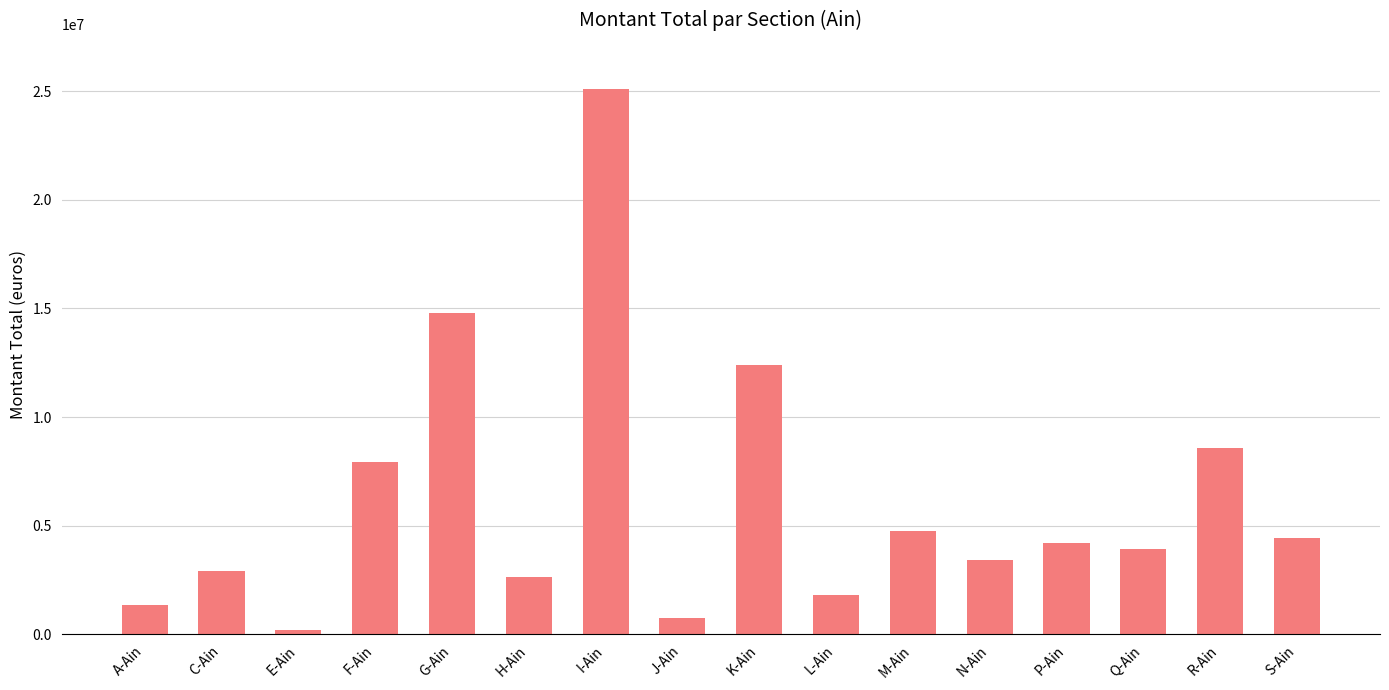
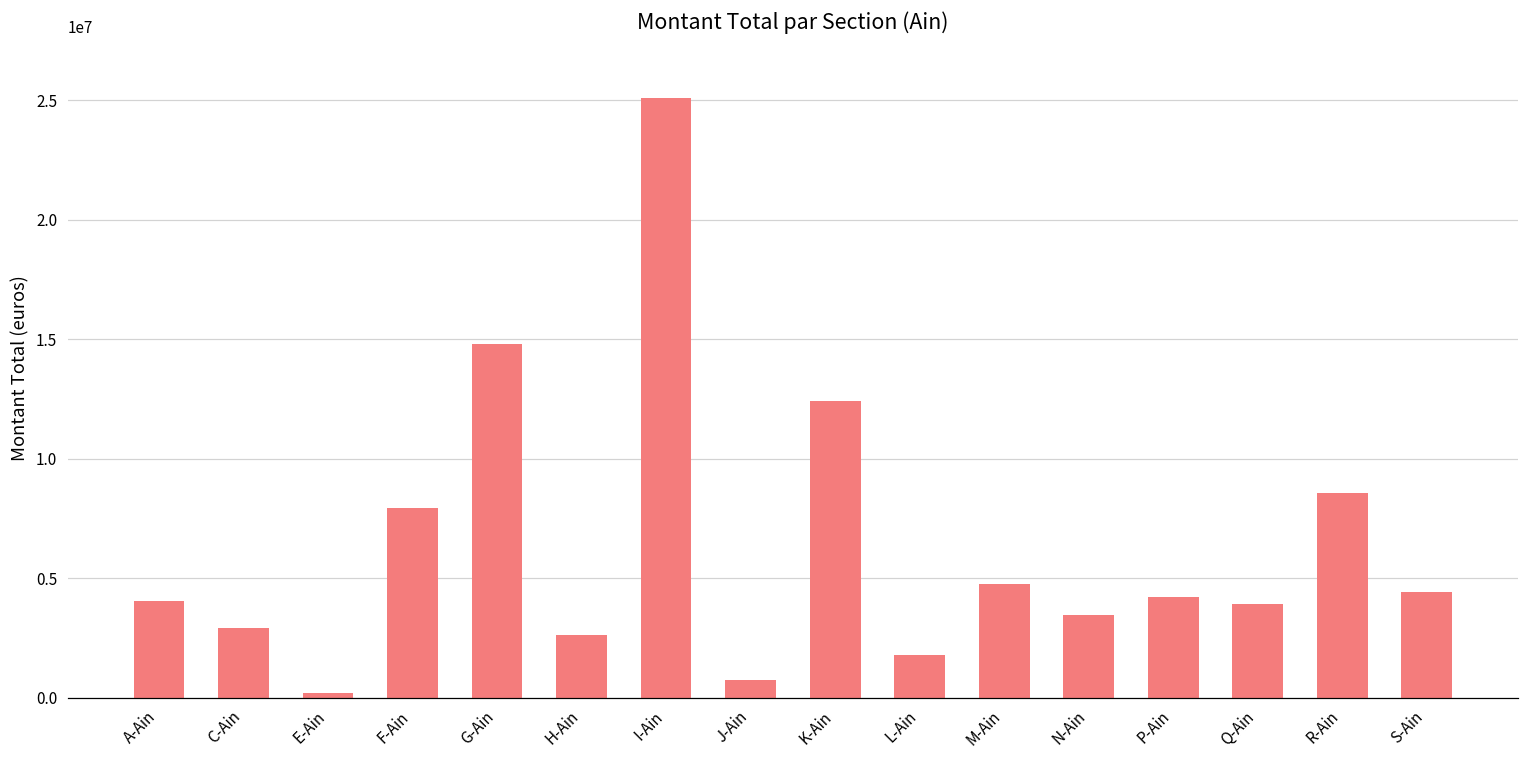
A-Ain: 1400000 -> 4100000
